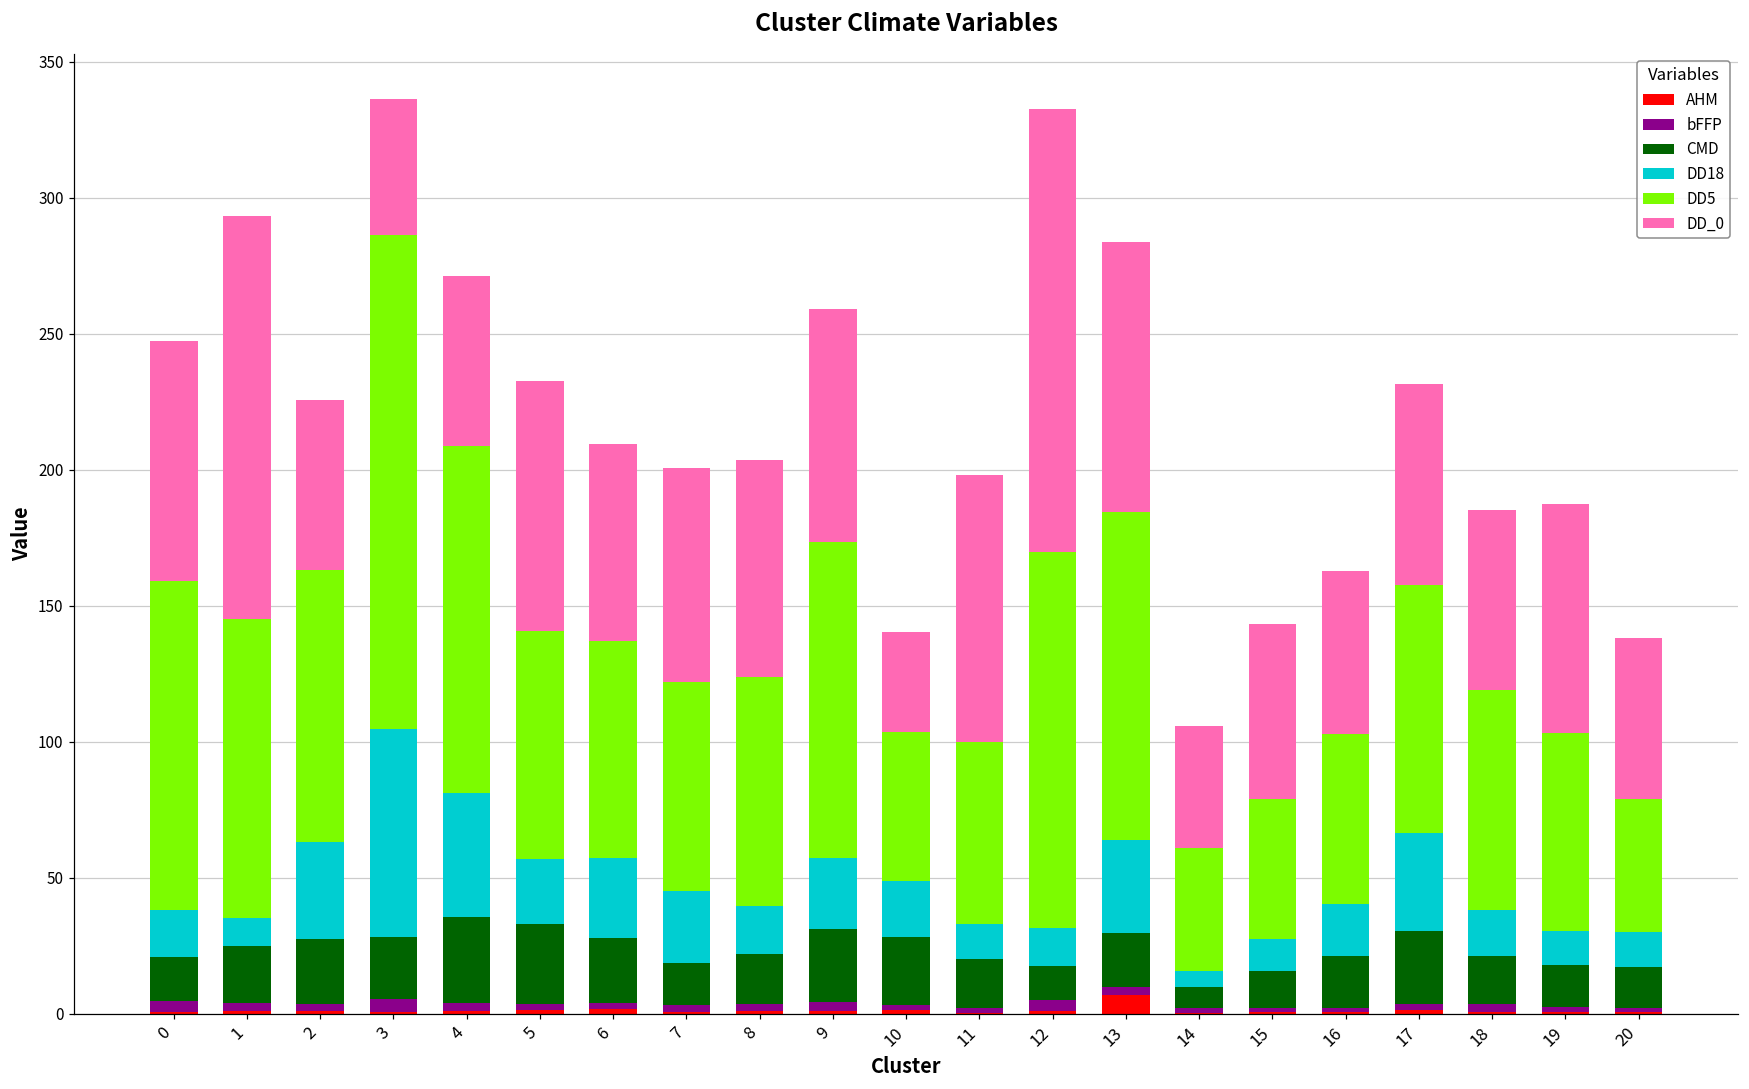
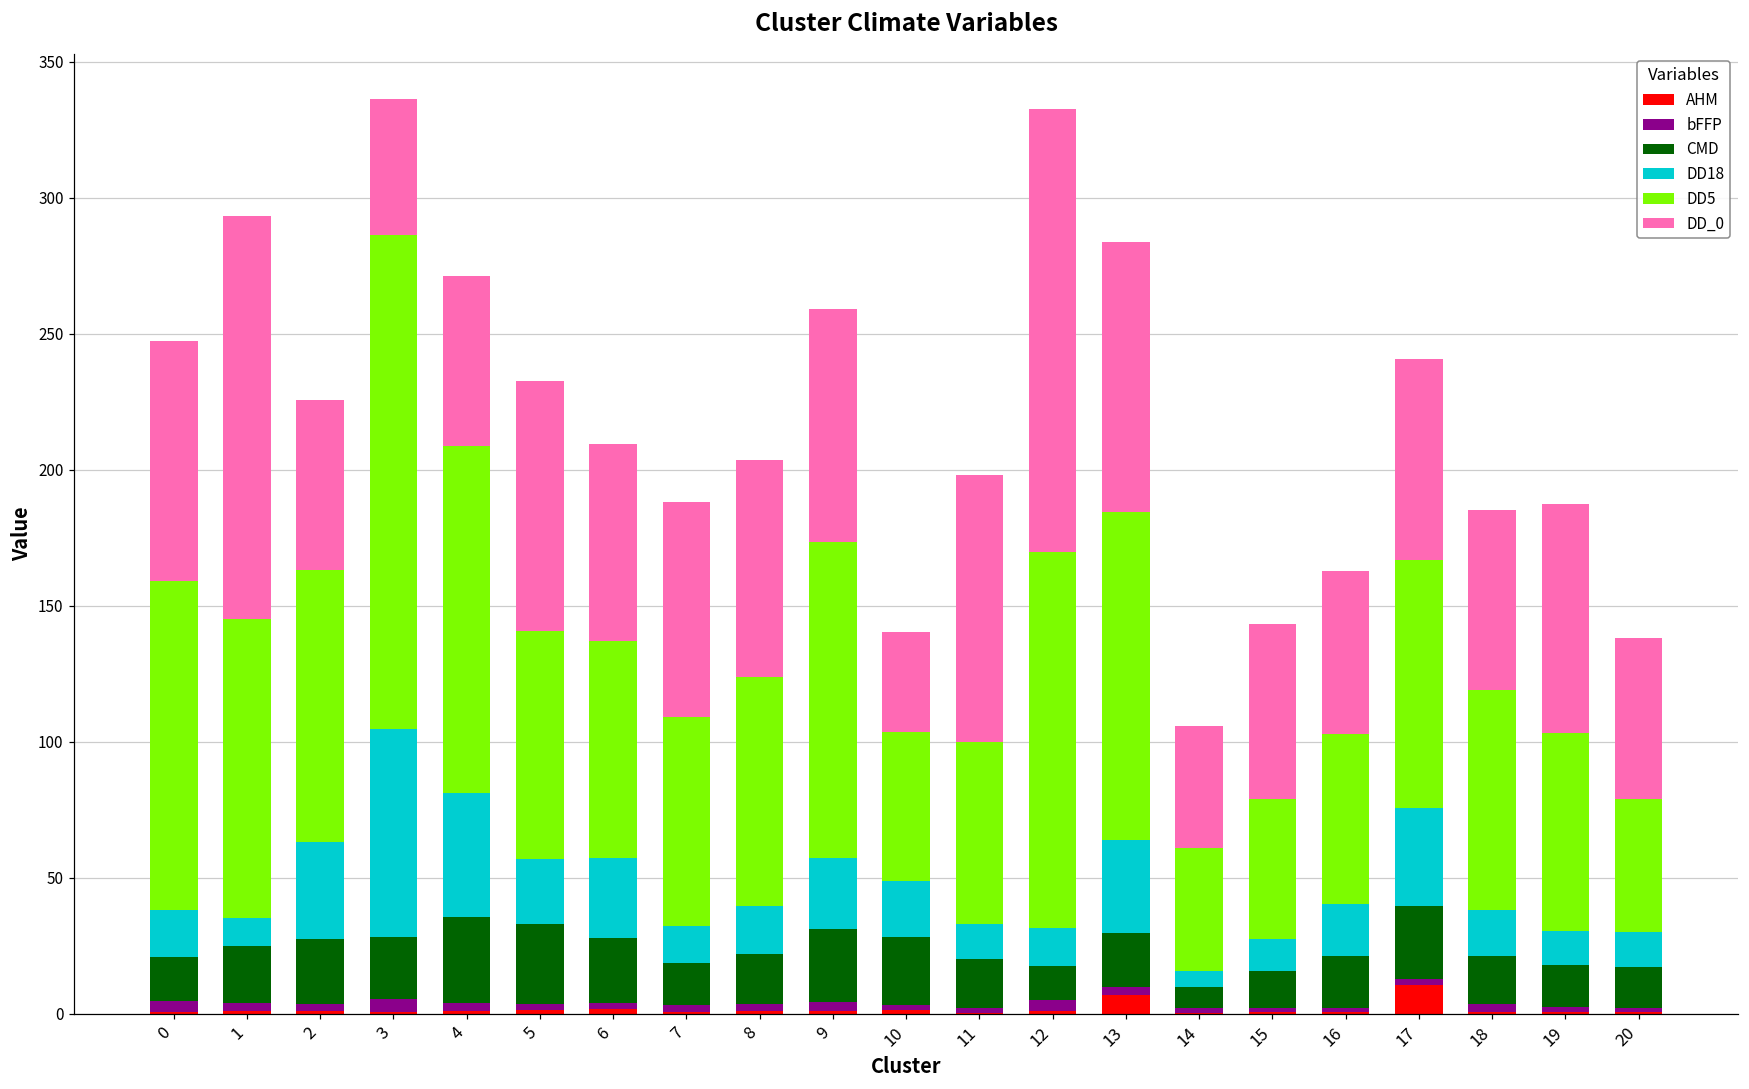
DD18, 7: 26 -> 14
AHM, 17: 1 -> 11
